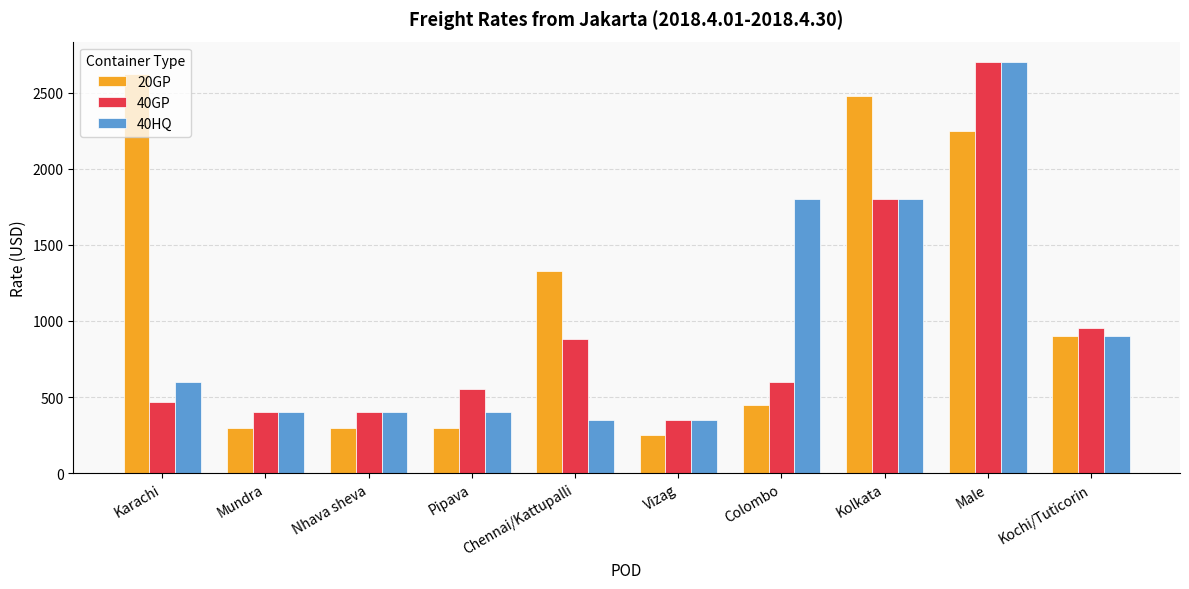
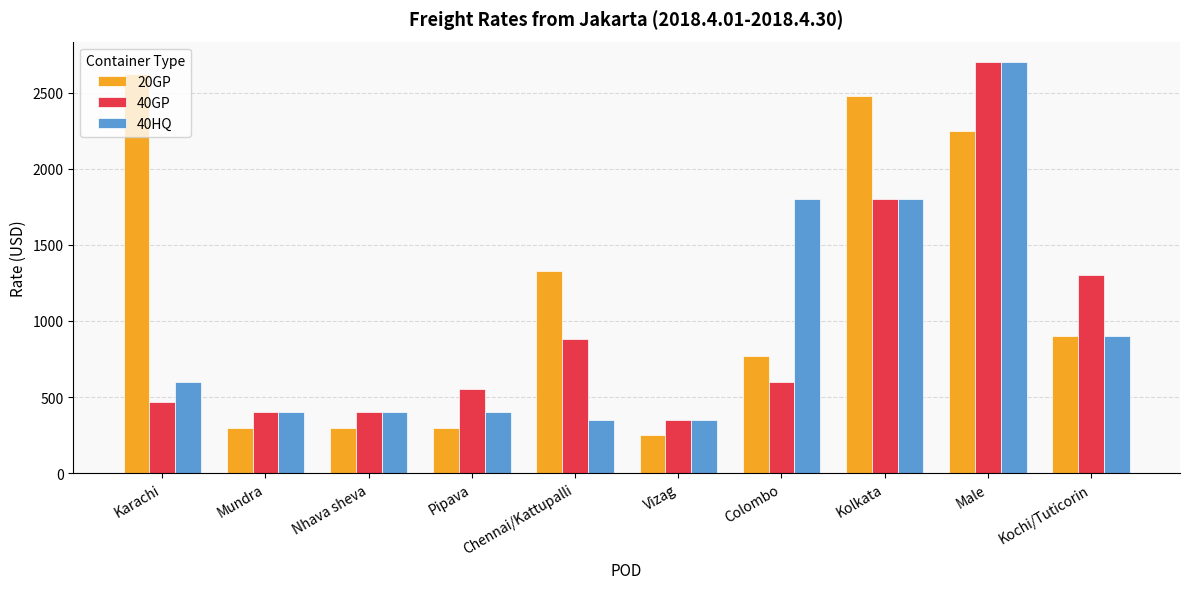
20GP, Colombo: 450 -> 770
40GP, Kochi/Tuticorin: 950 -> 1300
